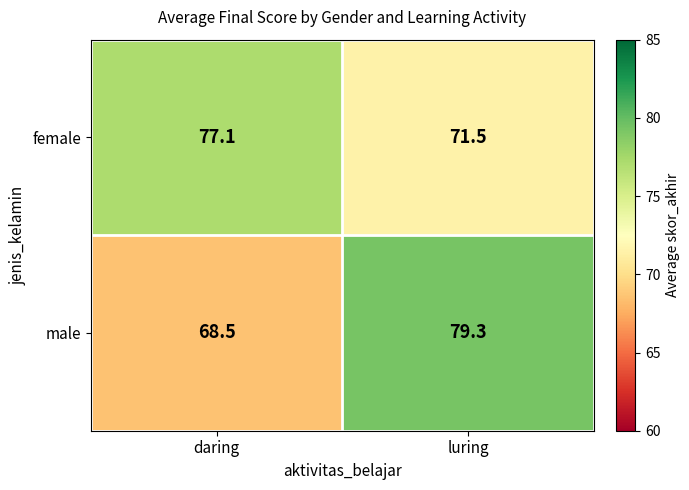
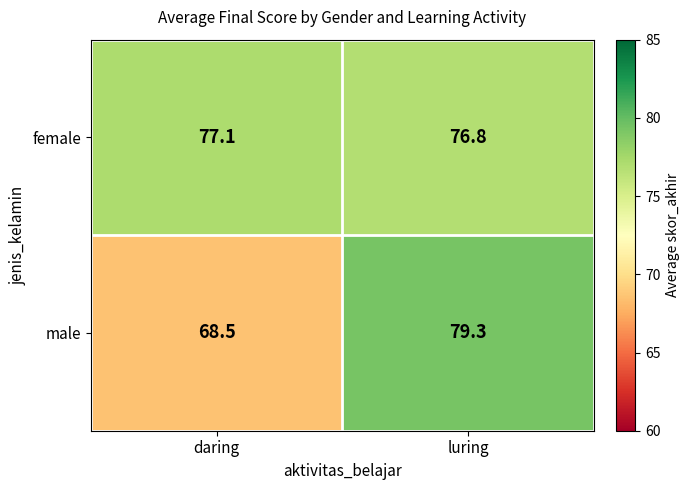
female, luring: 71.5 -> 76.8
